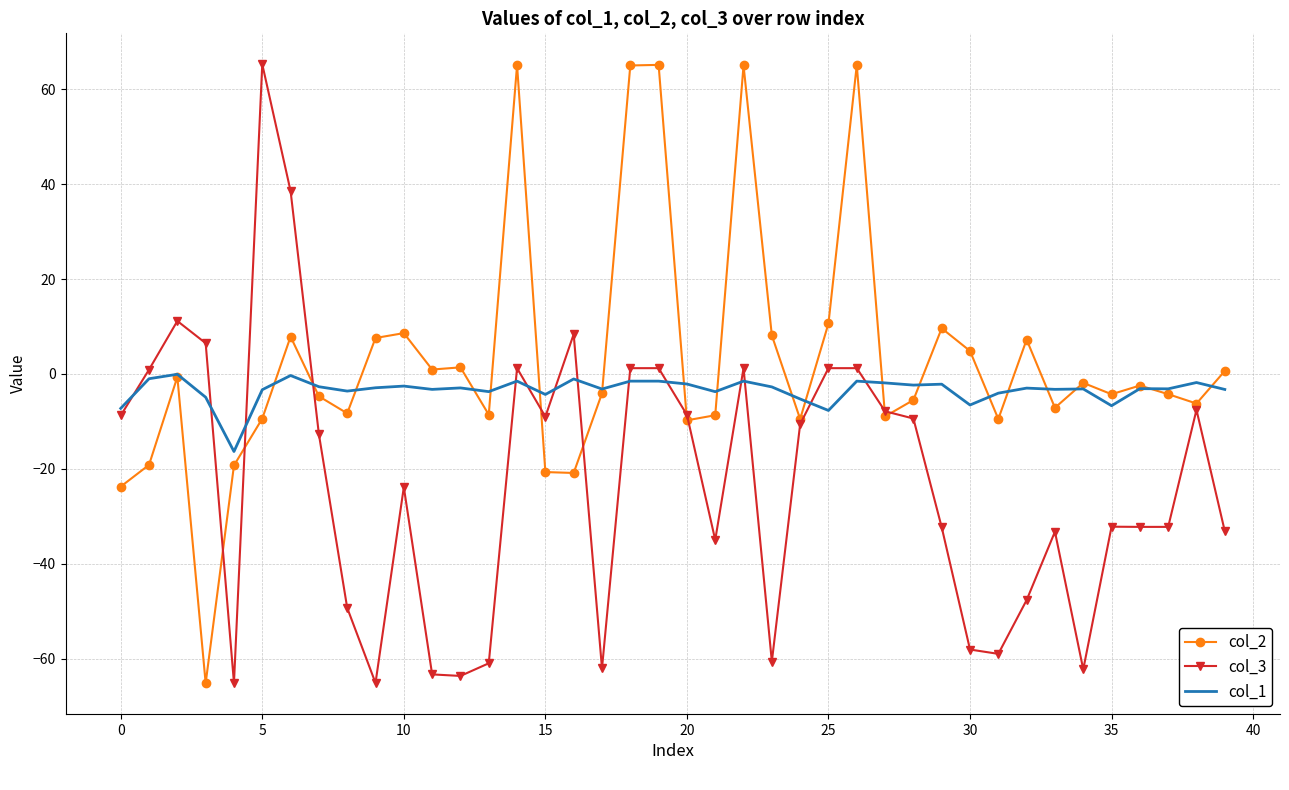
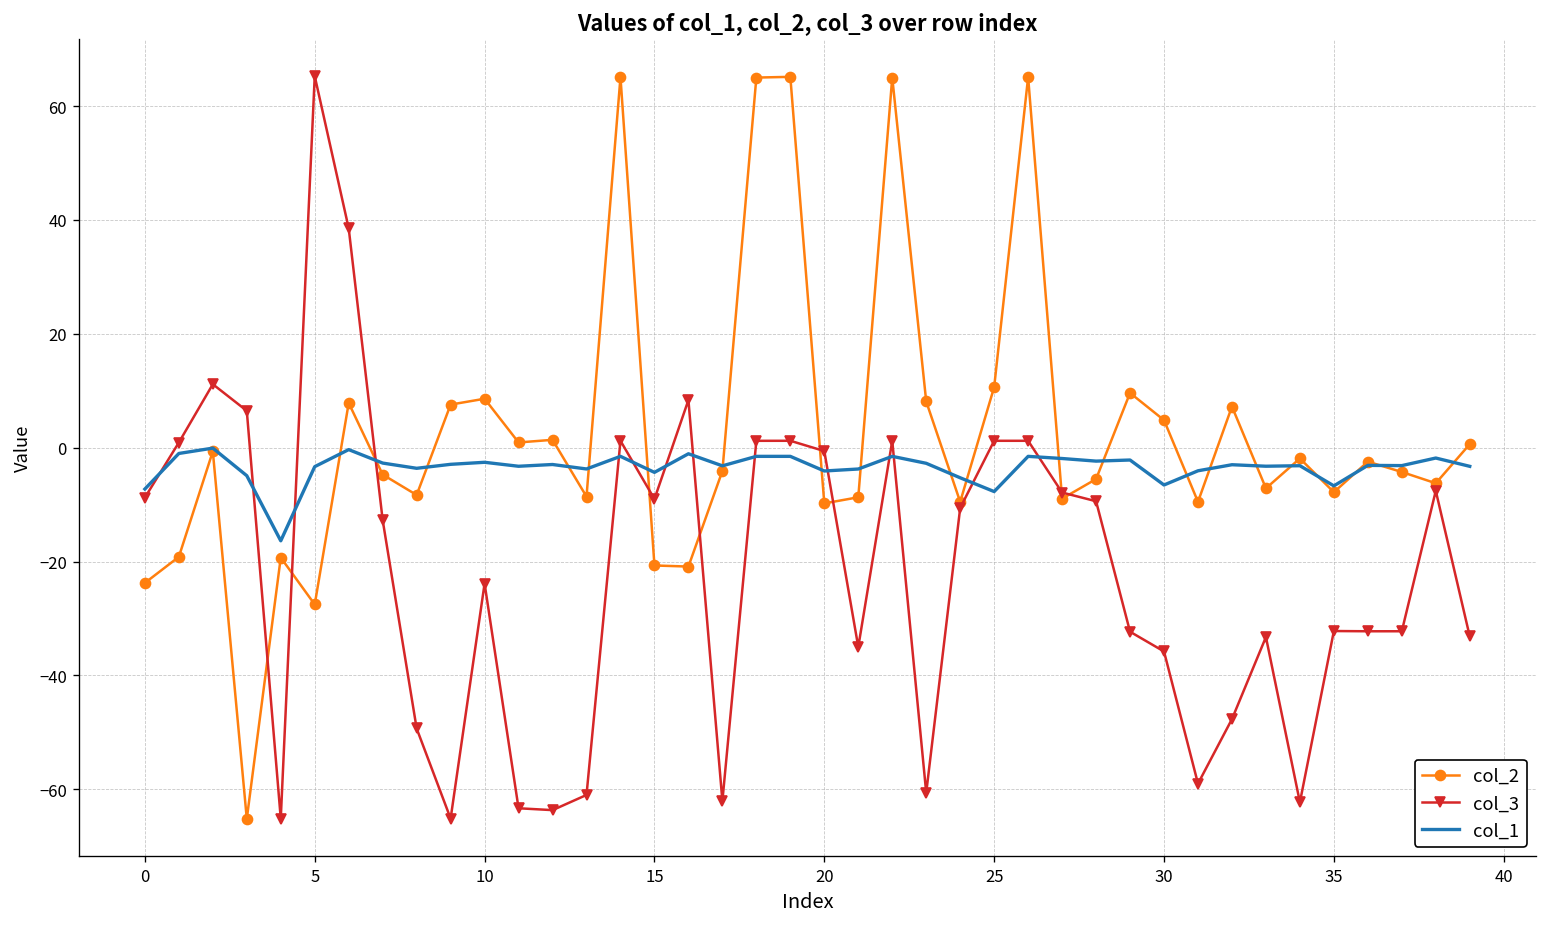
col_2, 5: -9 -> -28
col_3, 20: -9 -> -1
col_1, 20: -2 -> -4
col_3, 30: -58 -> -36
col_2, 35: -4 -> -8
